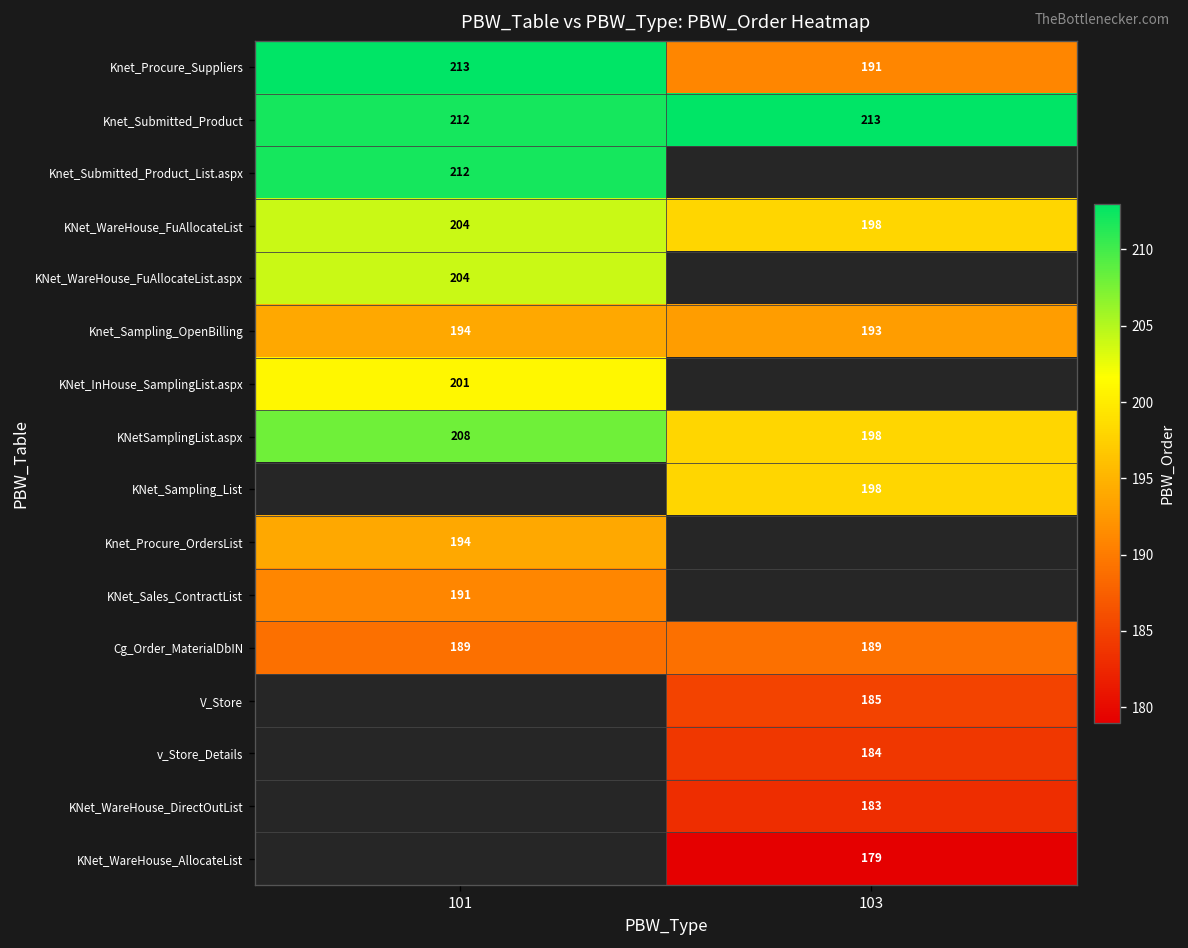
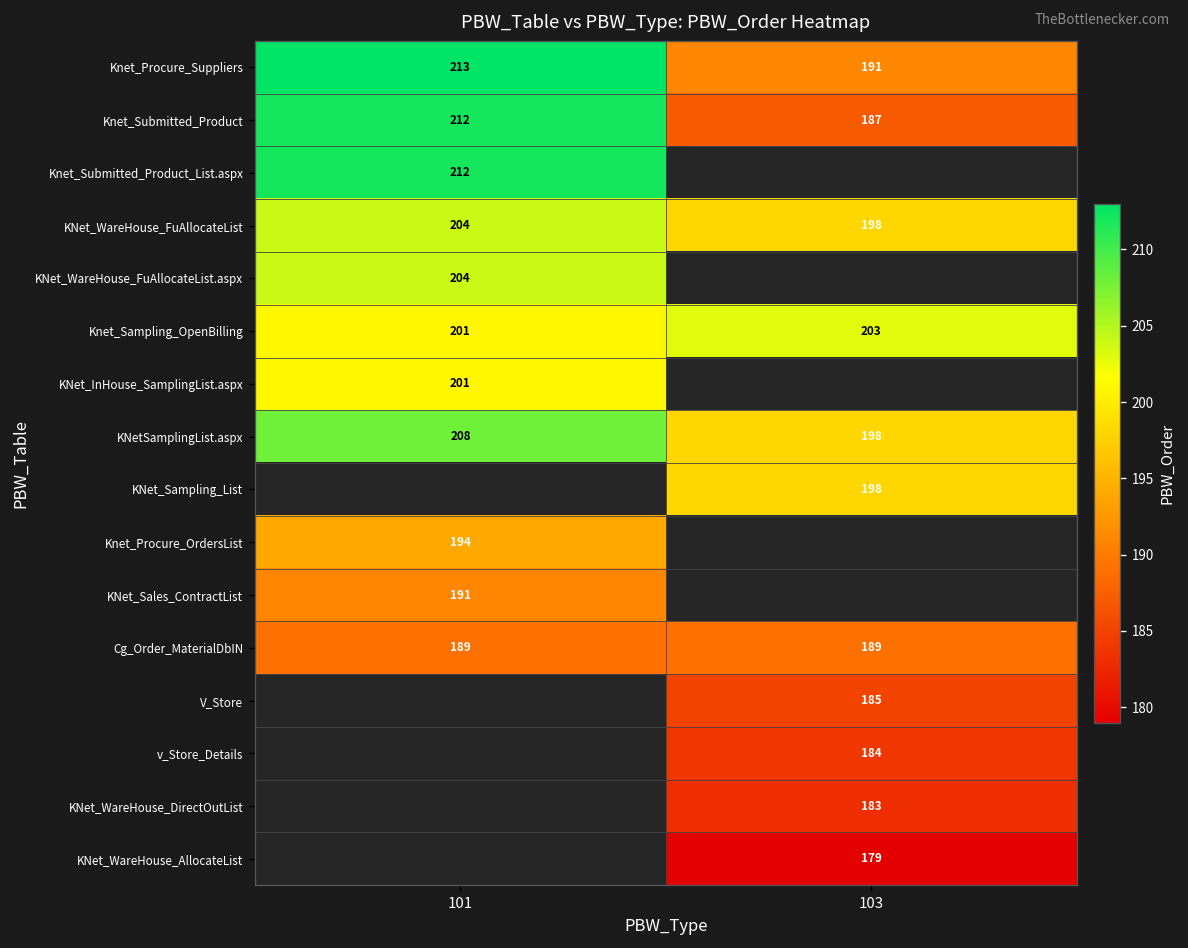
Knet_Submitted_Product, 103: 213 -> 187
Knet_Sampling_OpenBilling, 101: 194 -> 201
Knet_Sampling_OpenBilling, 103: 193 -> 203
